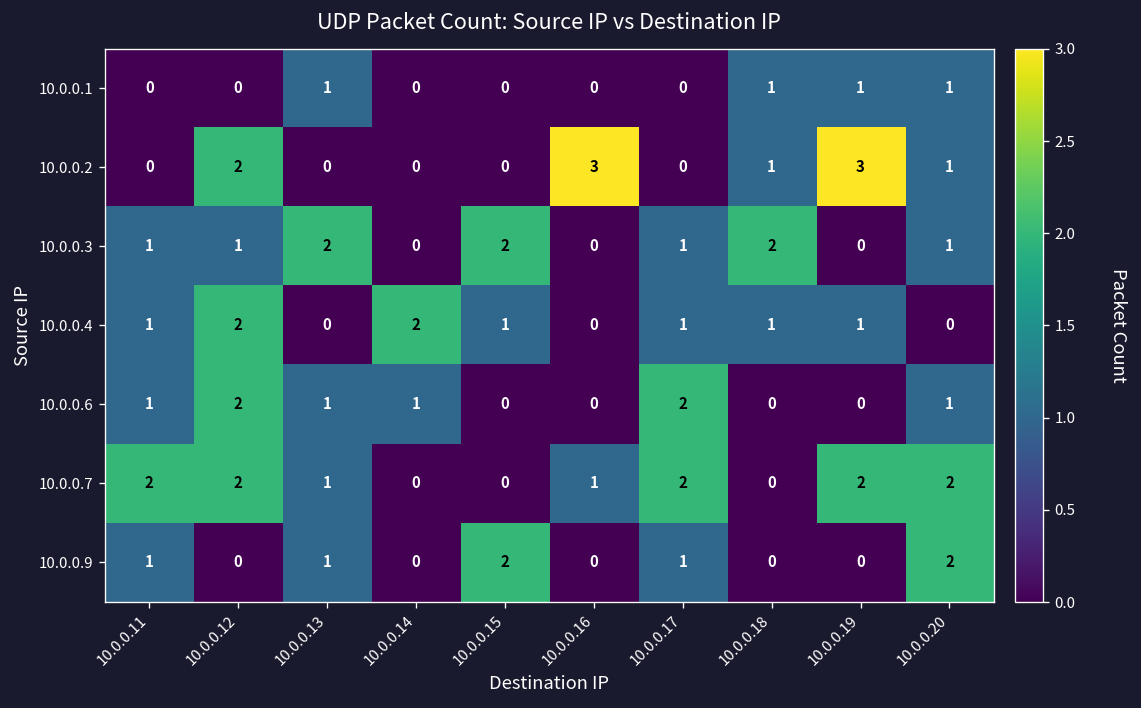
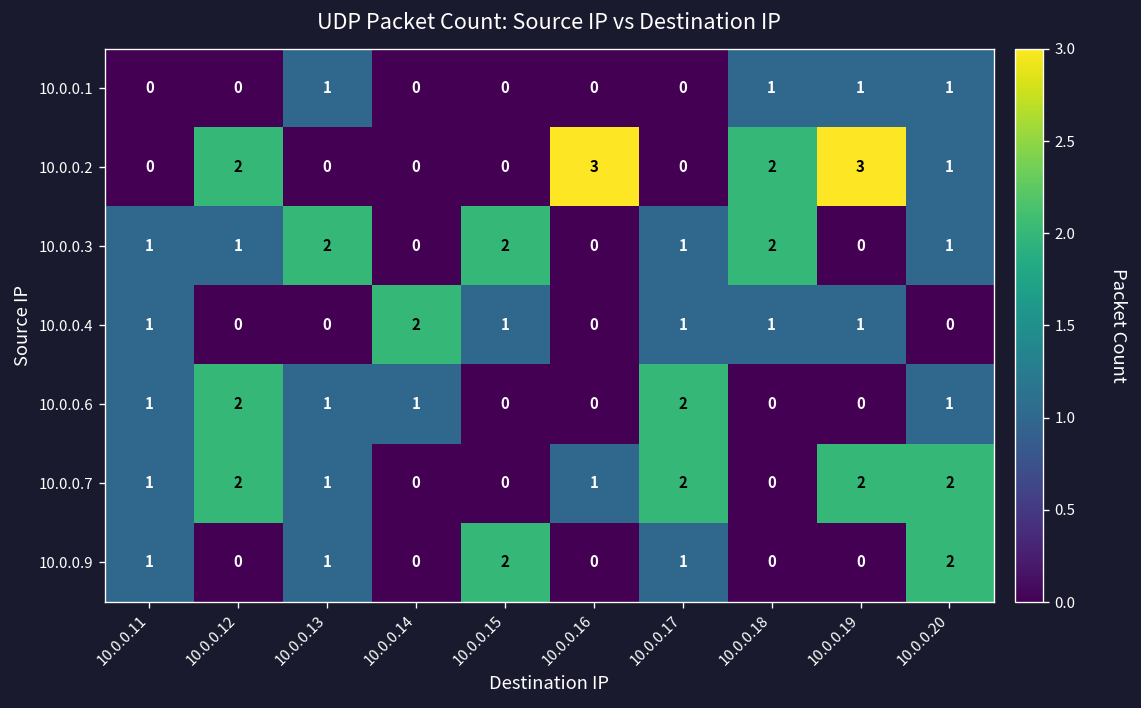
10.0.0.2, 10.0.0.18: 1 -> 2
10.0.0.4, 10.0.0.12: 2 -> 0
10.0.0.7, 10.0.0.11: 2 -> 1
